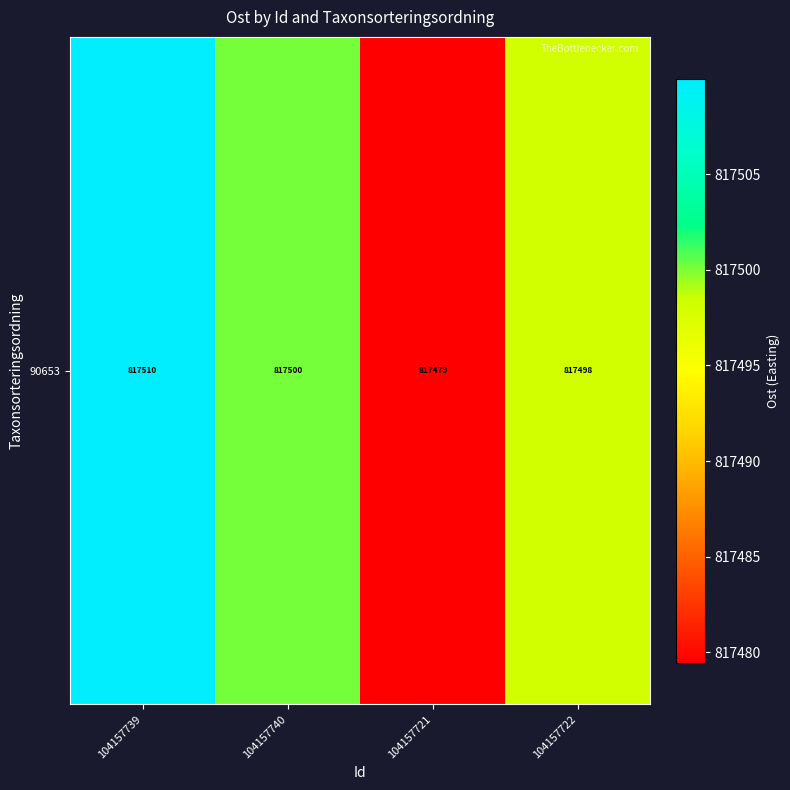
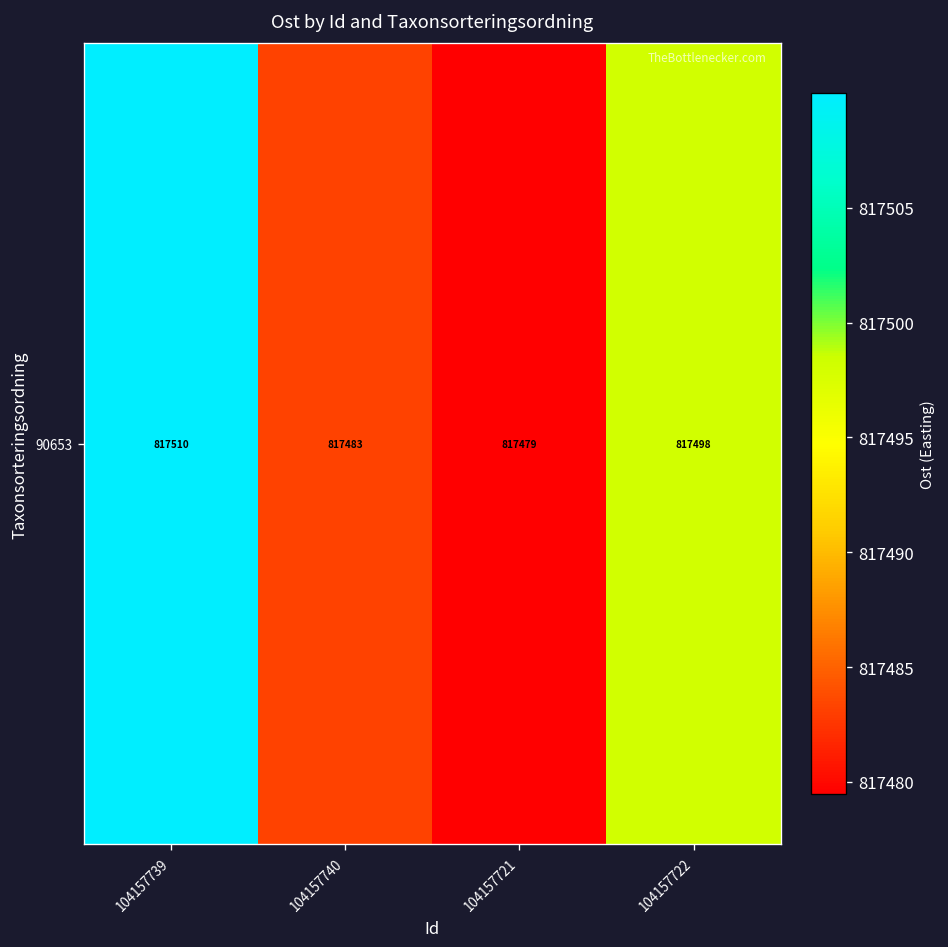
90653, 104157740: 817500 -> 817483
